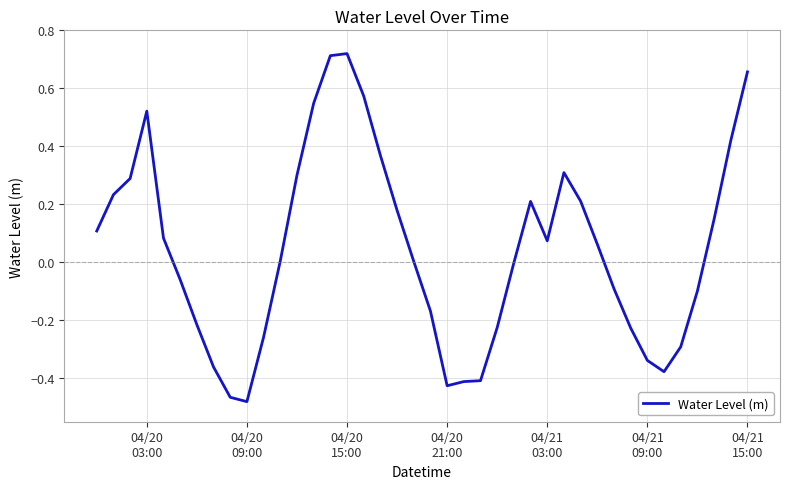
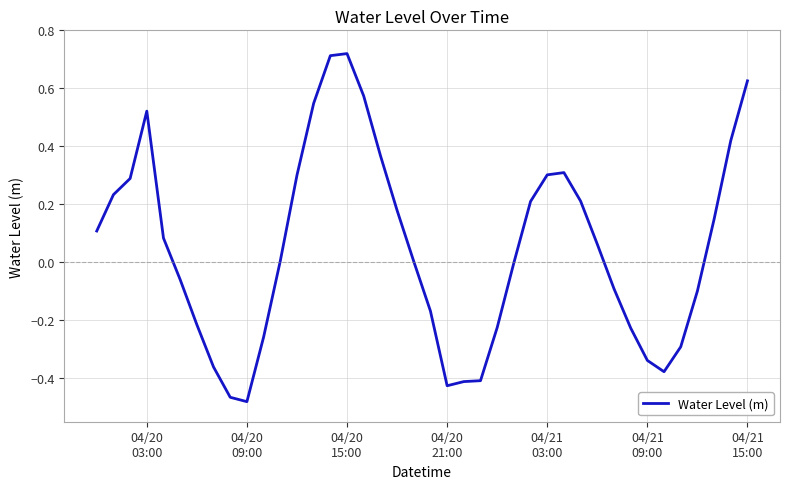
04/21 03:00: 0.07 -> 0.30
04/21 15:00: 0.66 -> 0.63
